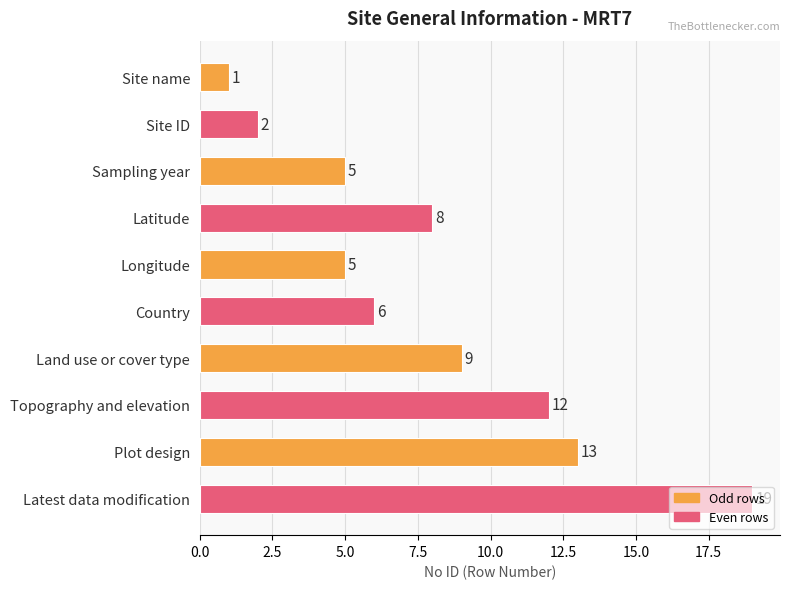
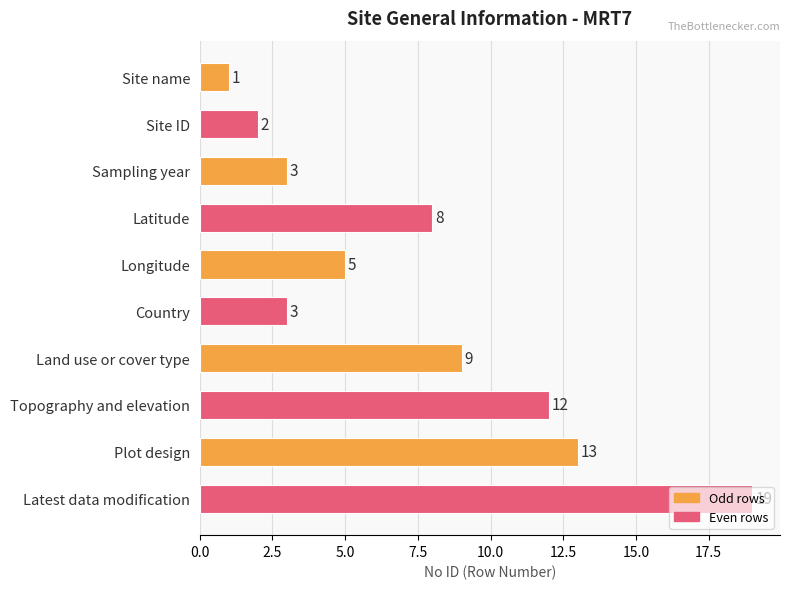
Sampling year: 5 -> 3
Country: 6 -> 3
